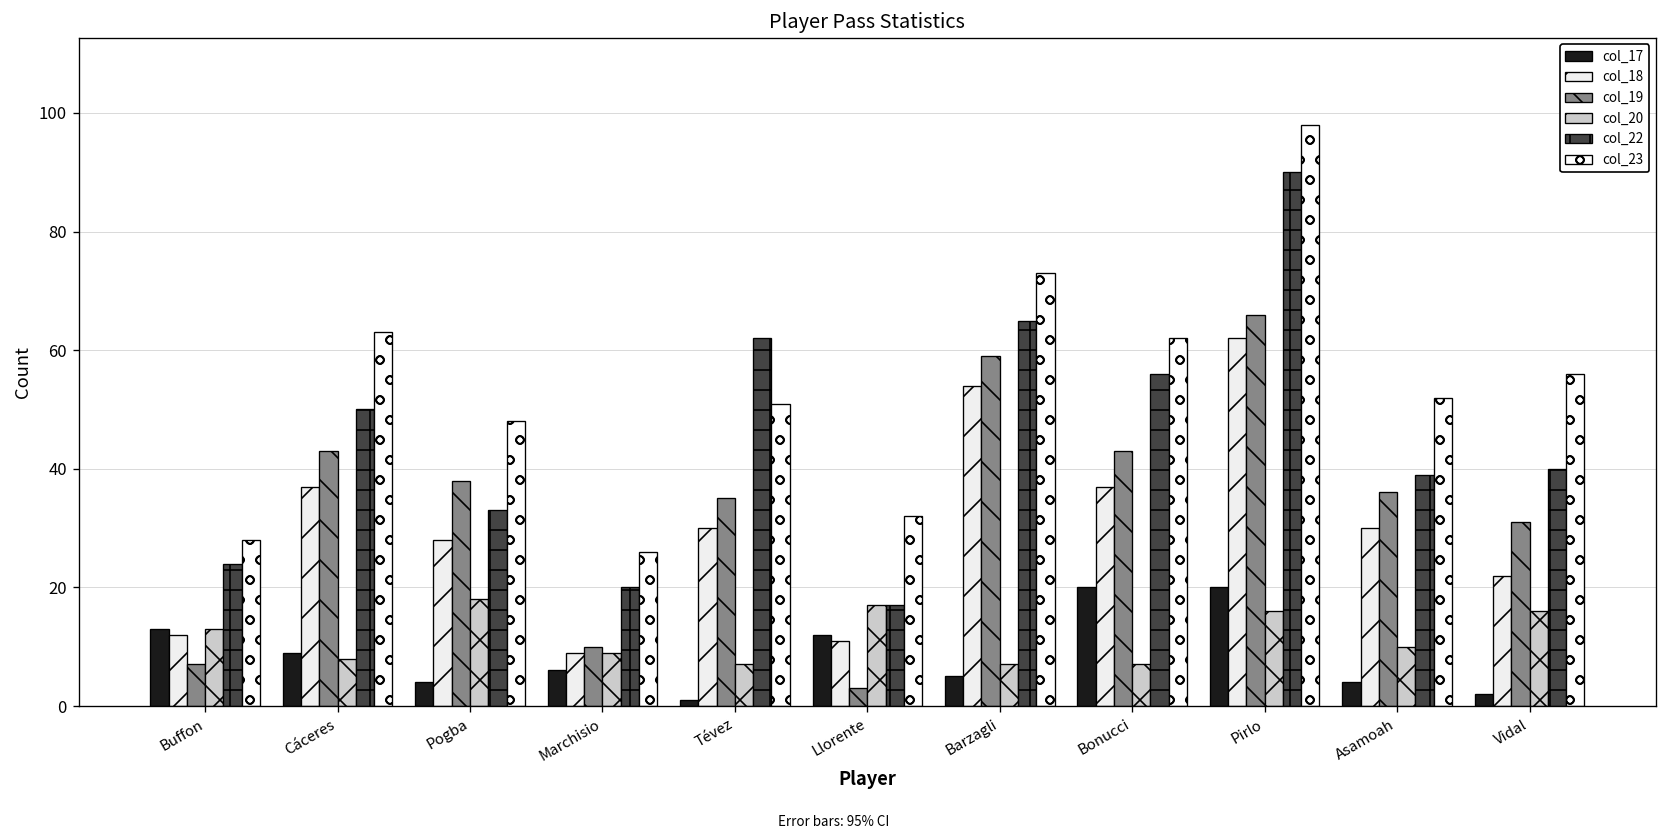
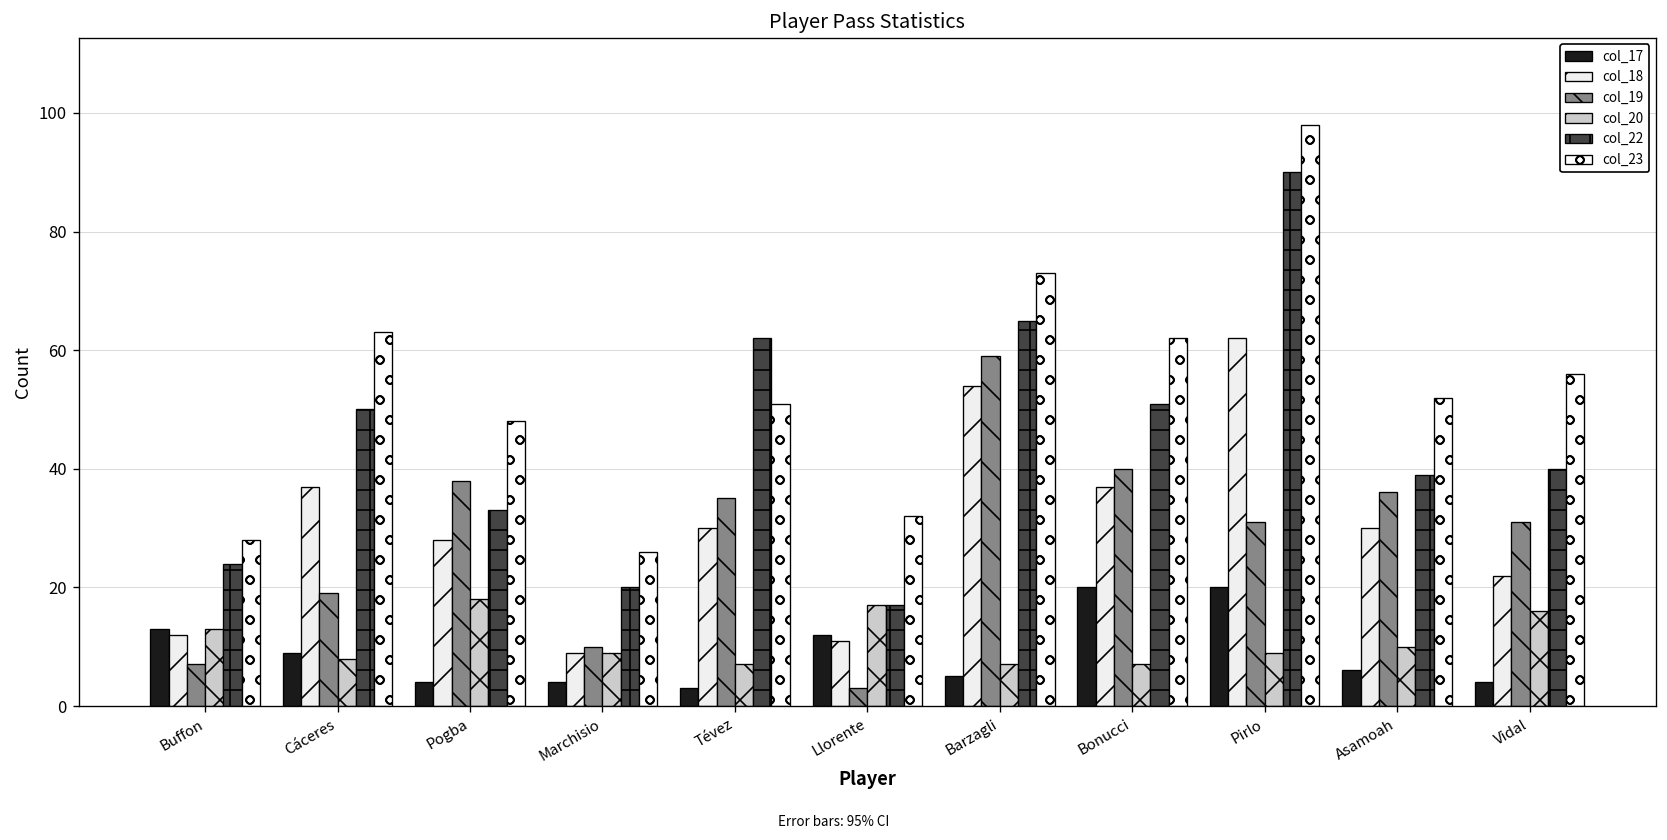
col_19, Cáceres: 43 -> 19
col_17, Marchisio: 6 -> 4
col_17, Tévez: 1 -> 3
col_19, Bonucci: 43 -> 40
col_22, Bonucci: 56 -> 51
col_19, Pirlo: 66 -> 31
col_20, Pirlo: 16 -> 9
col_17, Asamoah: 4 -> 6
col_17, Vidal: 2 -> 4
